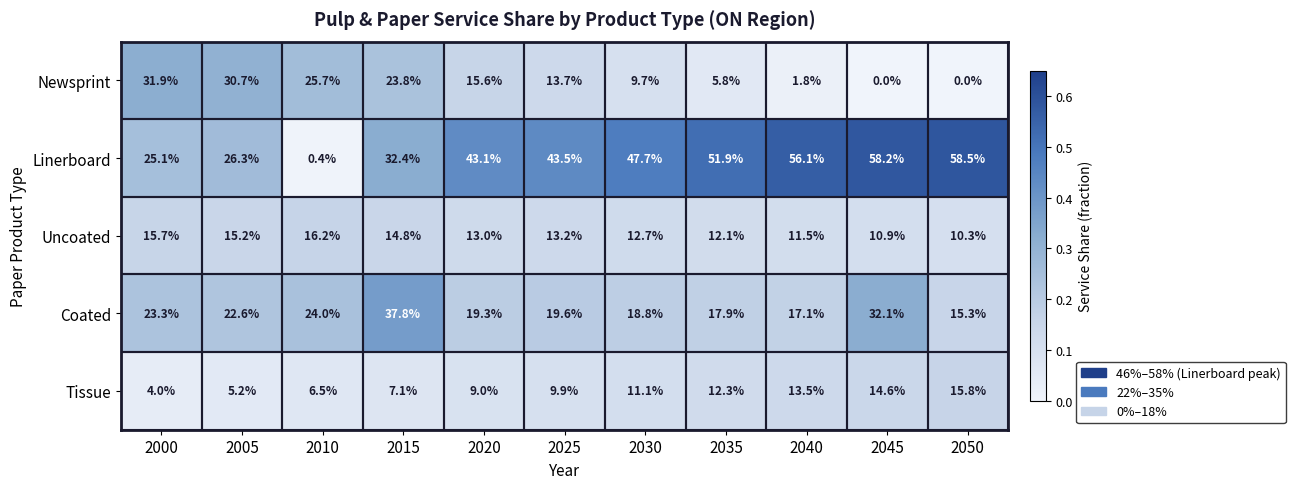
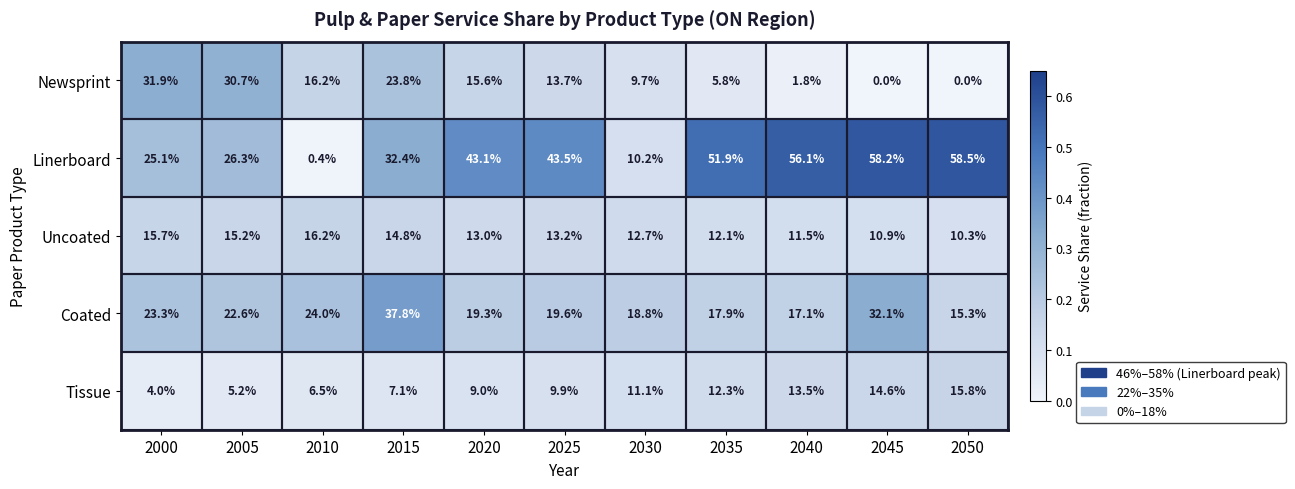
Newsprint, 2010: 25.7% -> 16.2%
Linerboard, 2030: 47.7% -> 10.2%
